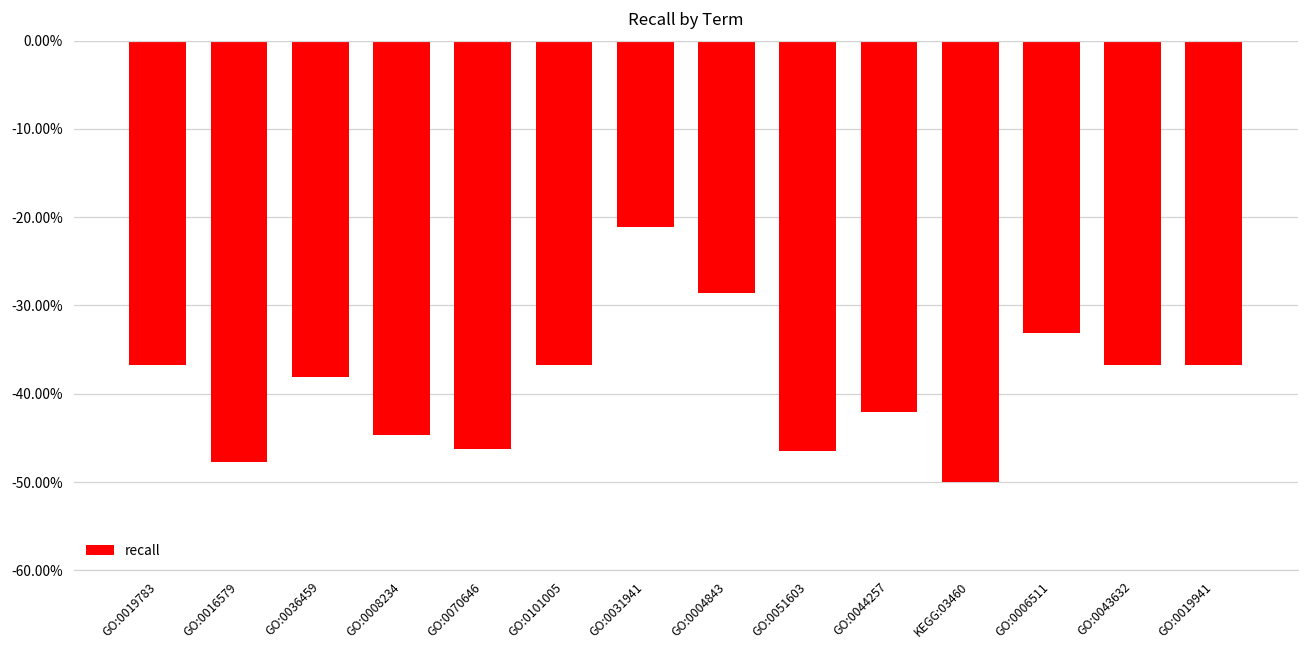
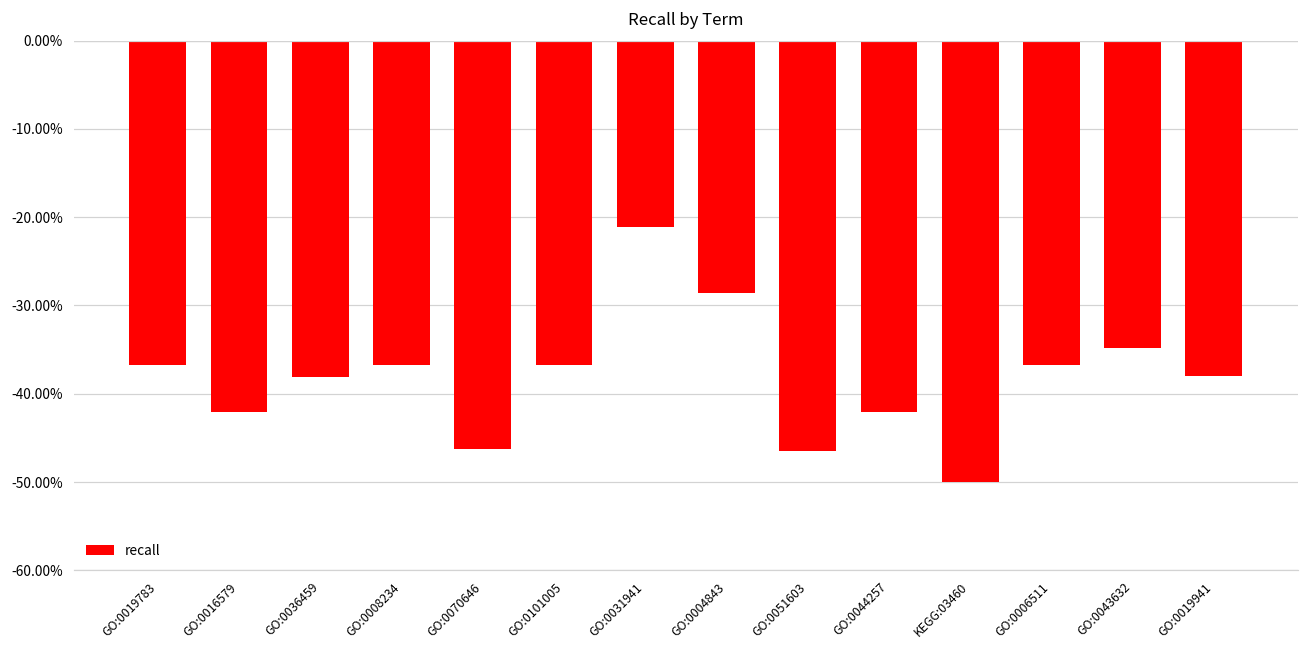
GO:0016579: -48% -> -42%
GO:0008234: -45% -> -37%
GO:0006511: -33% -> -37%
GO:0043632: -37% -> -35%
GO:0019941: -37% -> -38%
